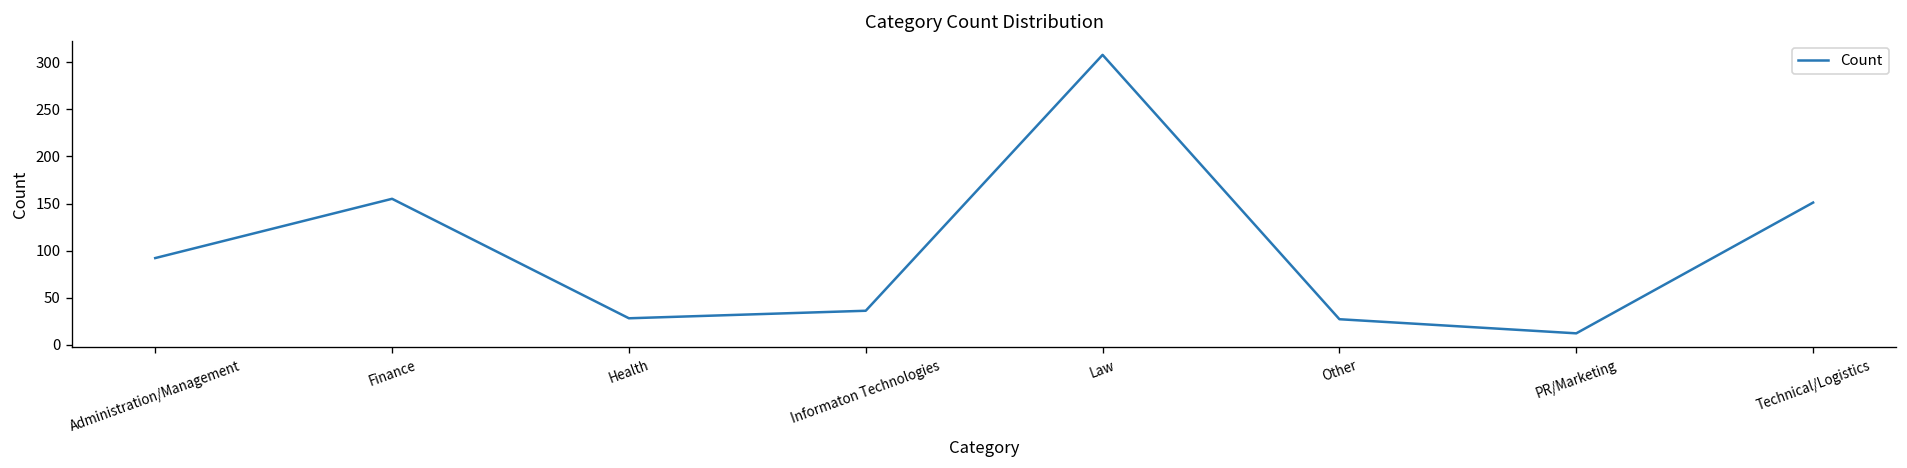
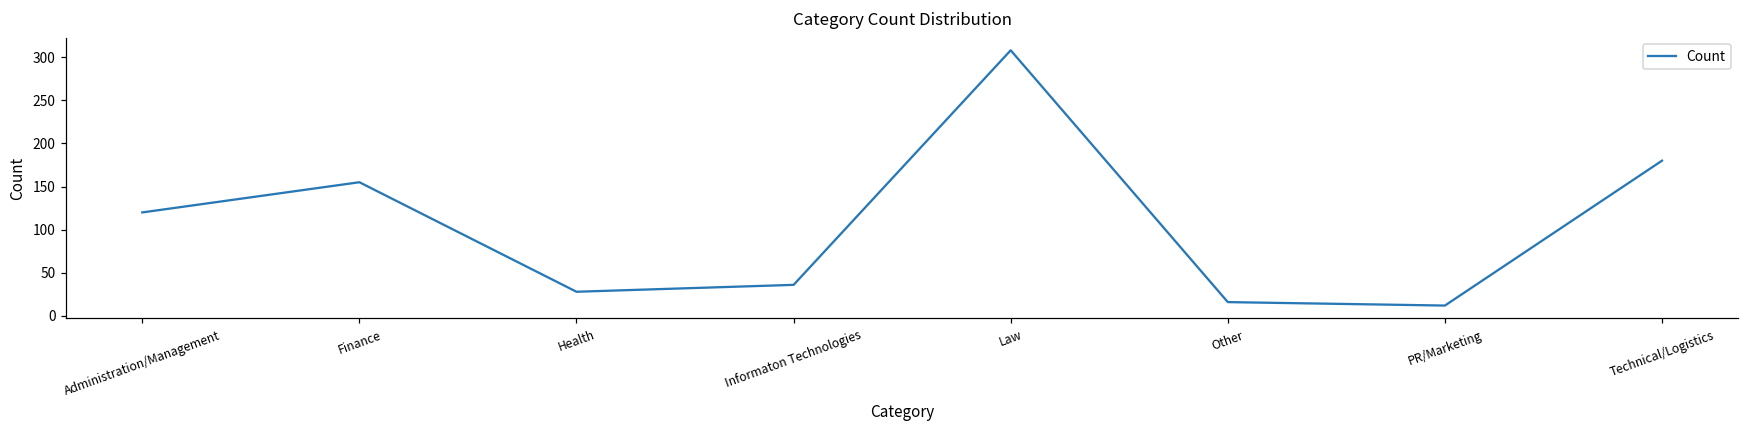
Administration/Management: 90 -> 120
Other: 30 -> 20
Technical/Logistics: 150 -> 180
